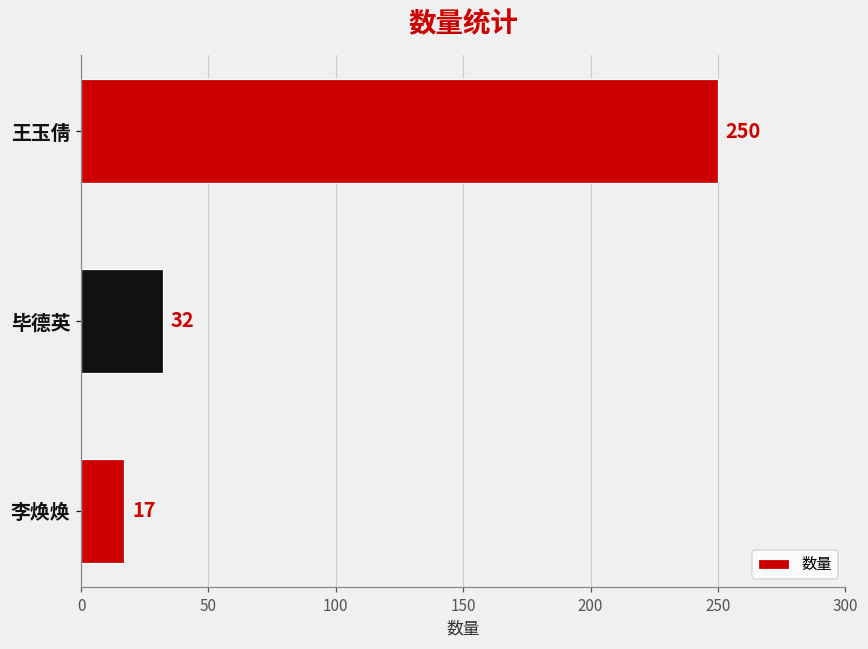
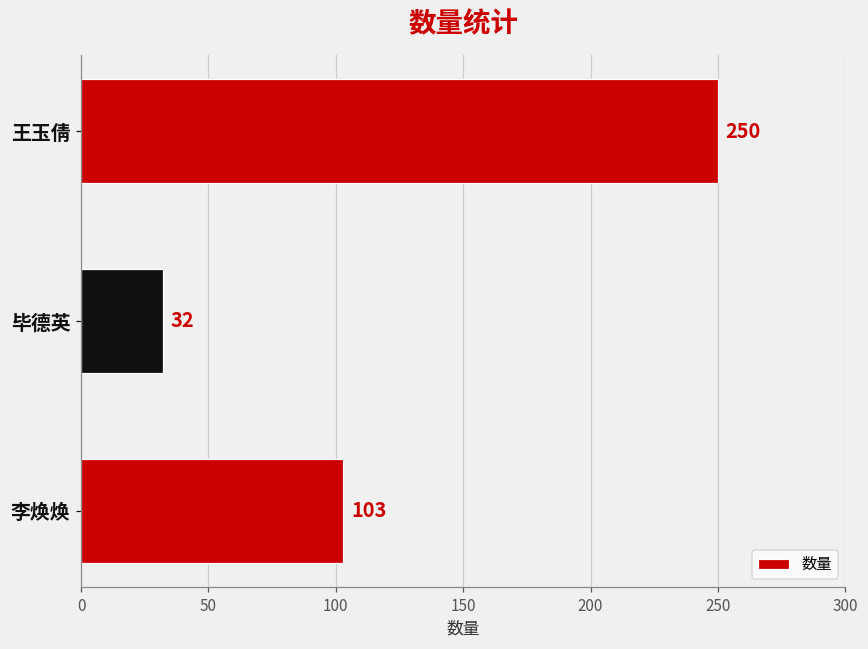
李焕焕: 17 -> 103
